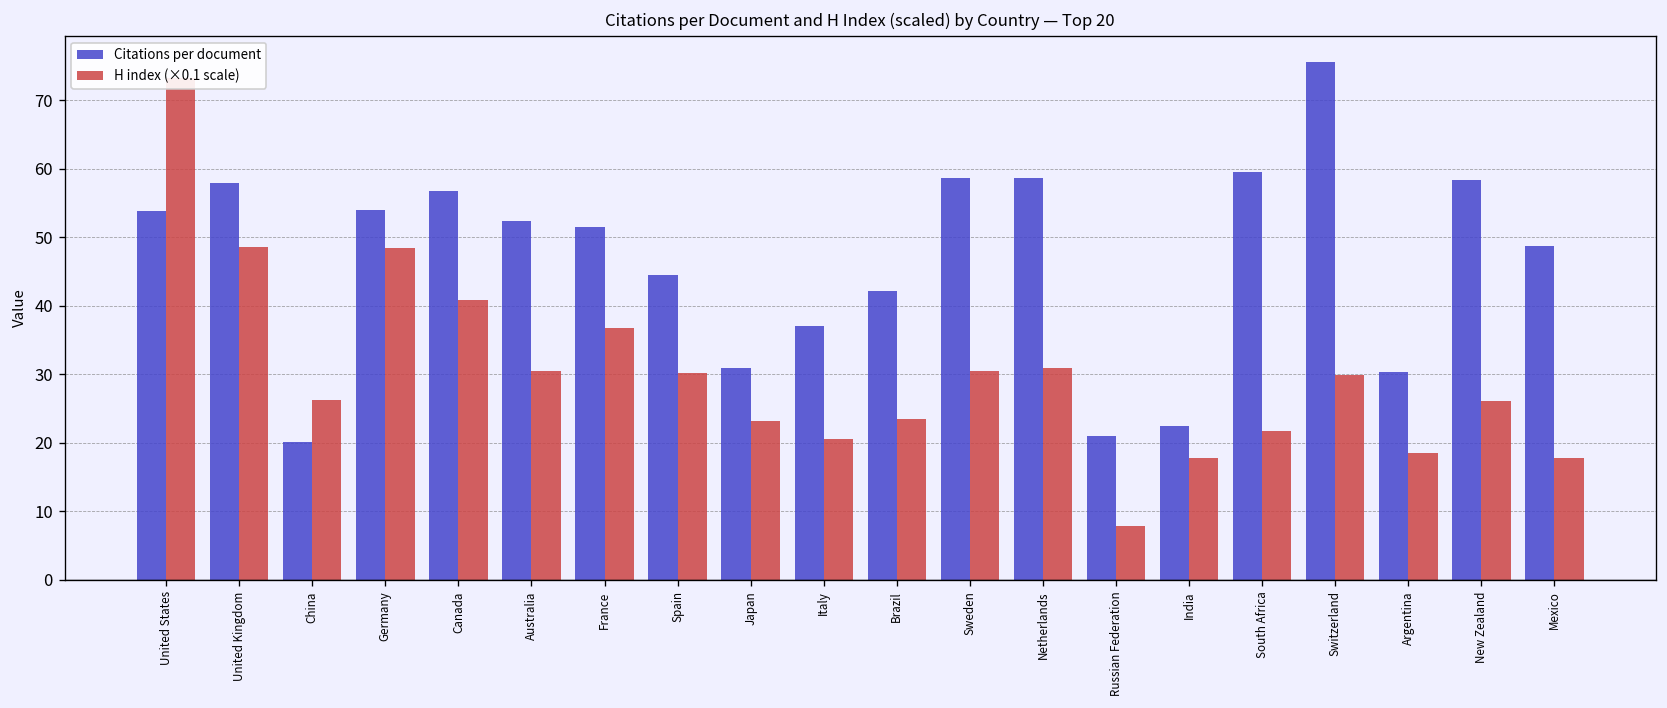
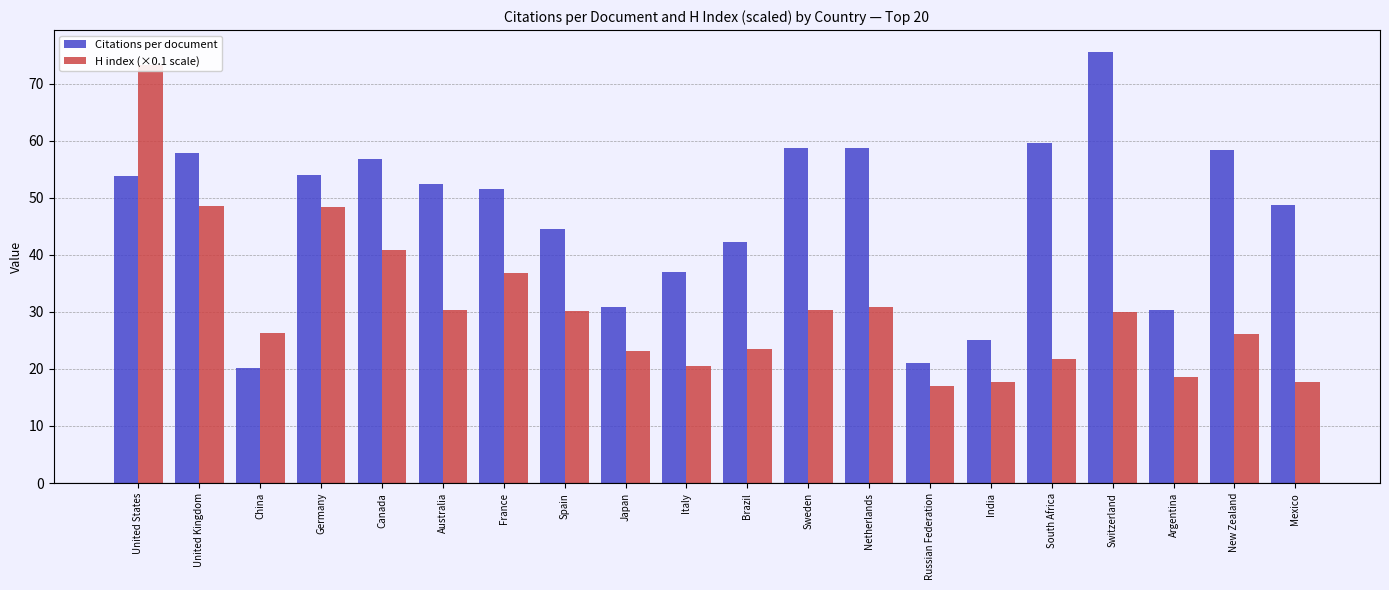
H index (×0.1 scale), Russian Federation: 8 -> 17
Citations per document, India: 23 -> 25
